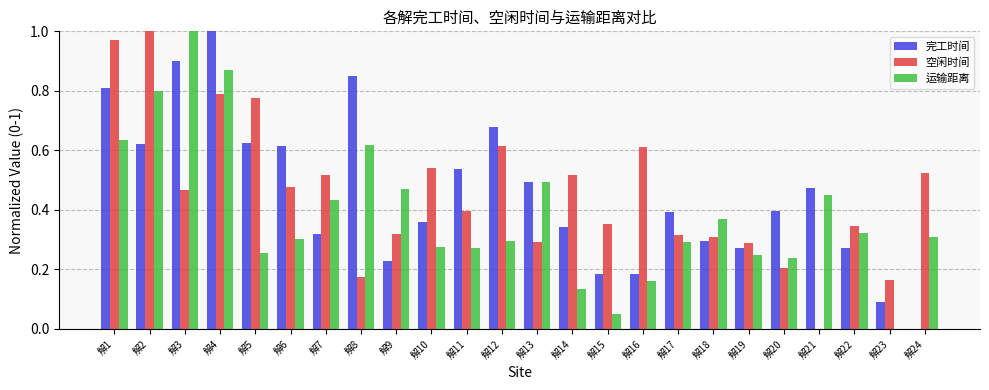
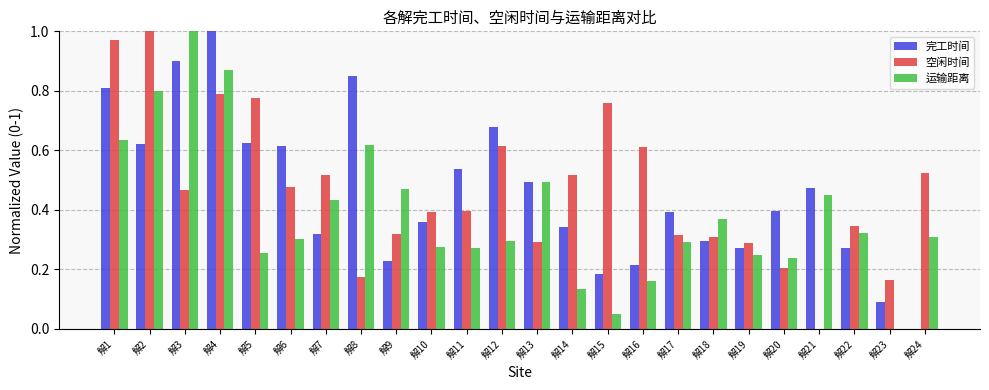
空闲时间, 解10: 0.54 -> 0.39
空闲时间, 解15: 0.35 -> 0.76
完工时间, 解16: 0.19 -> 0.22
